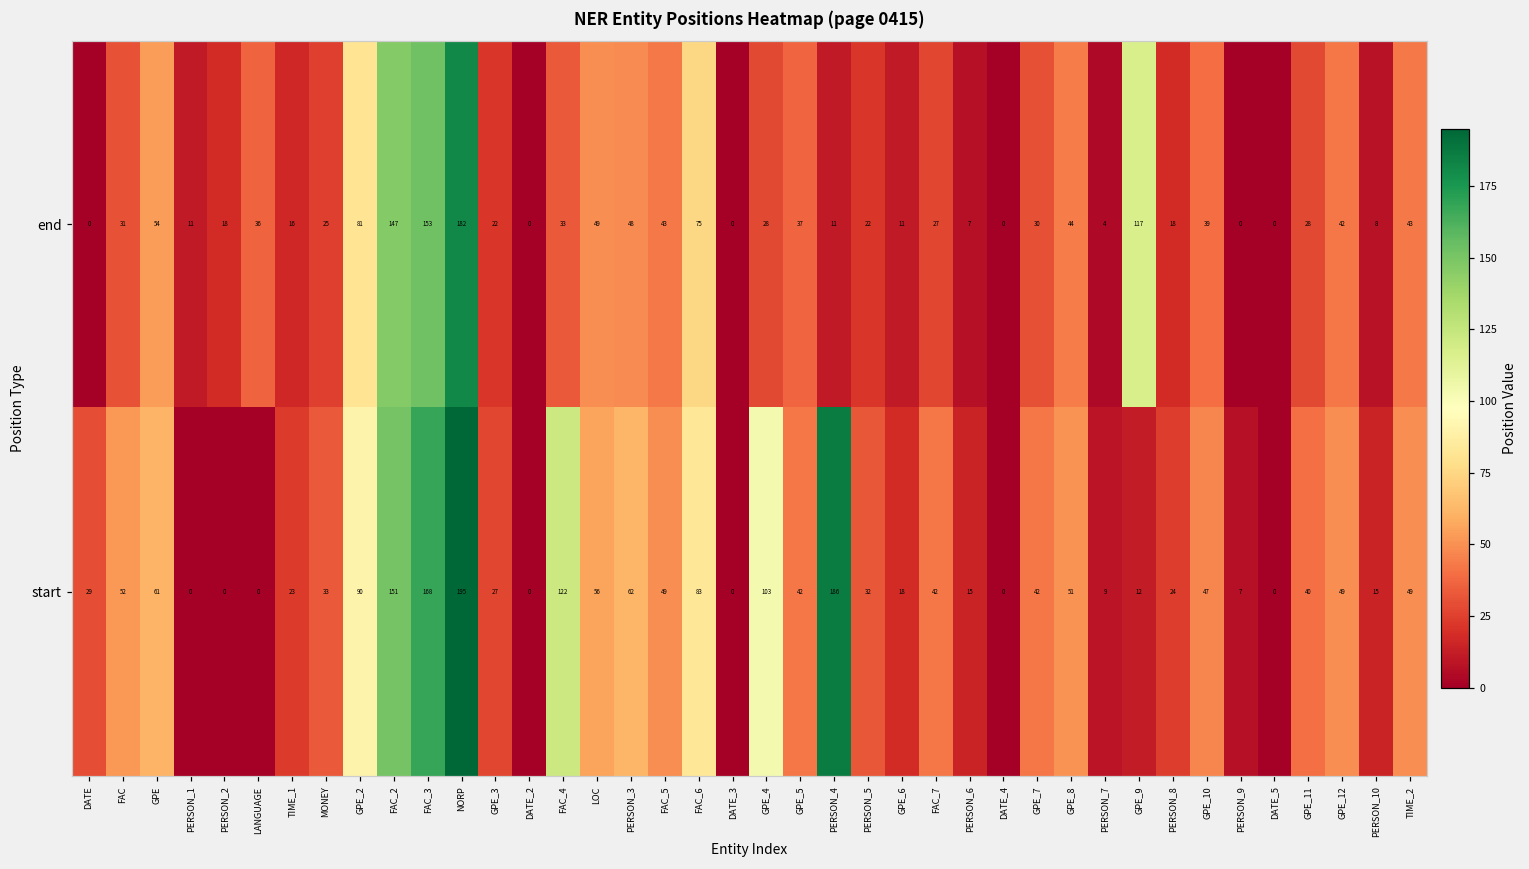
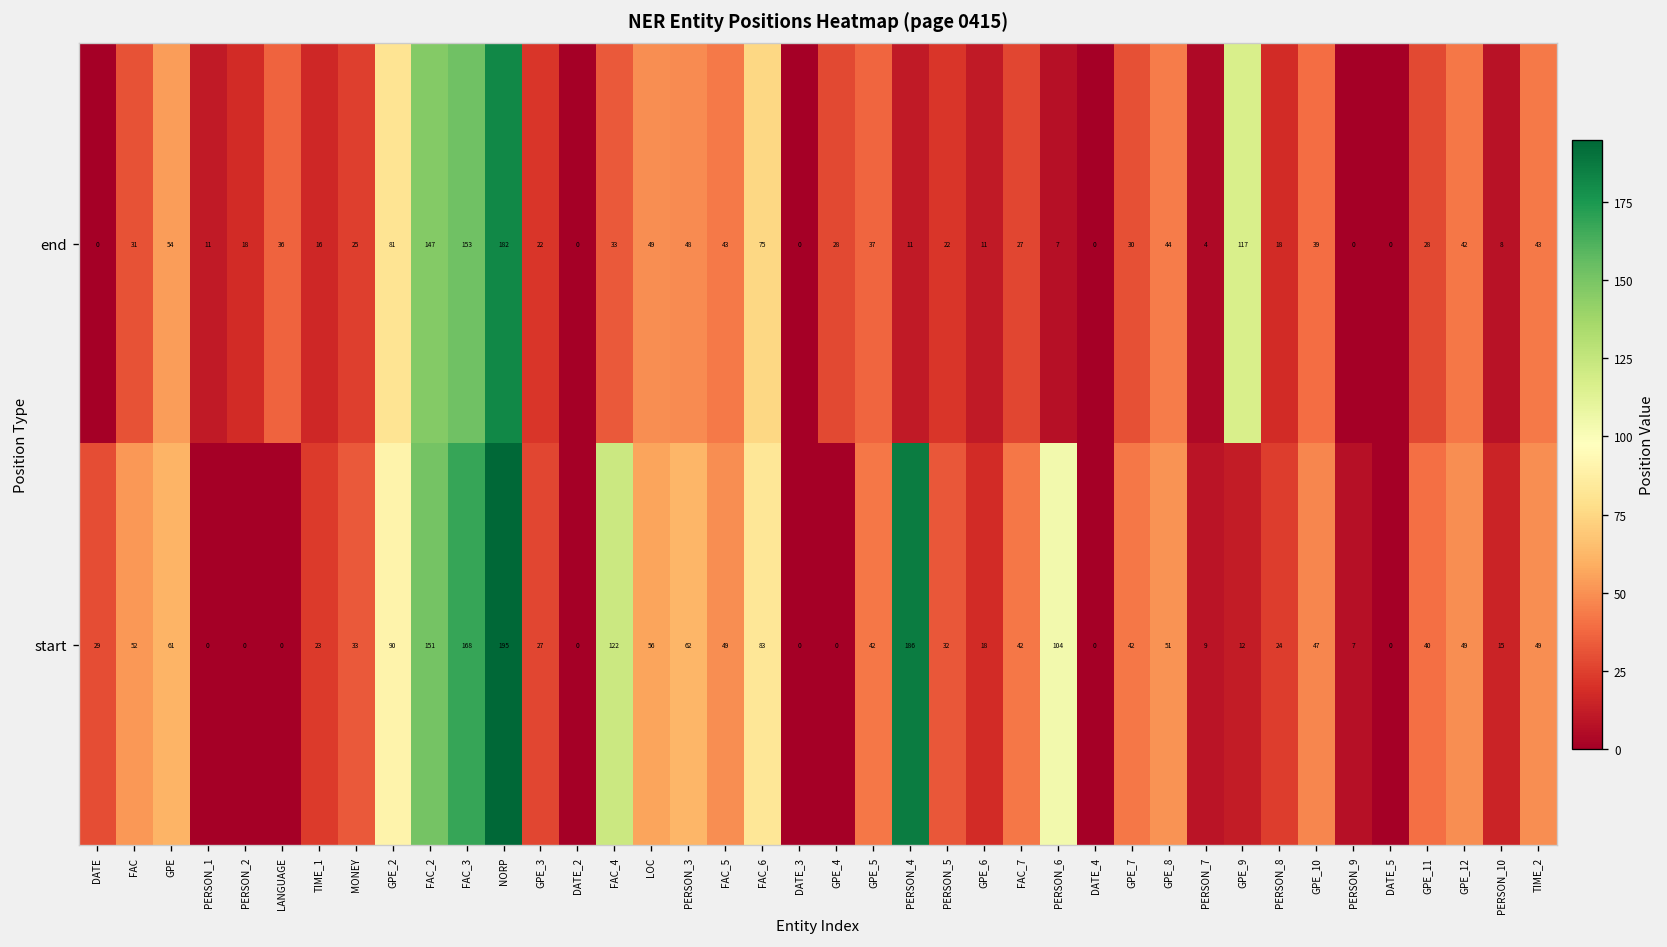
start, GPE_4: 103 -> 0
start, PERSON_6: 15 -> 104
